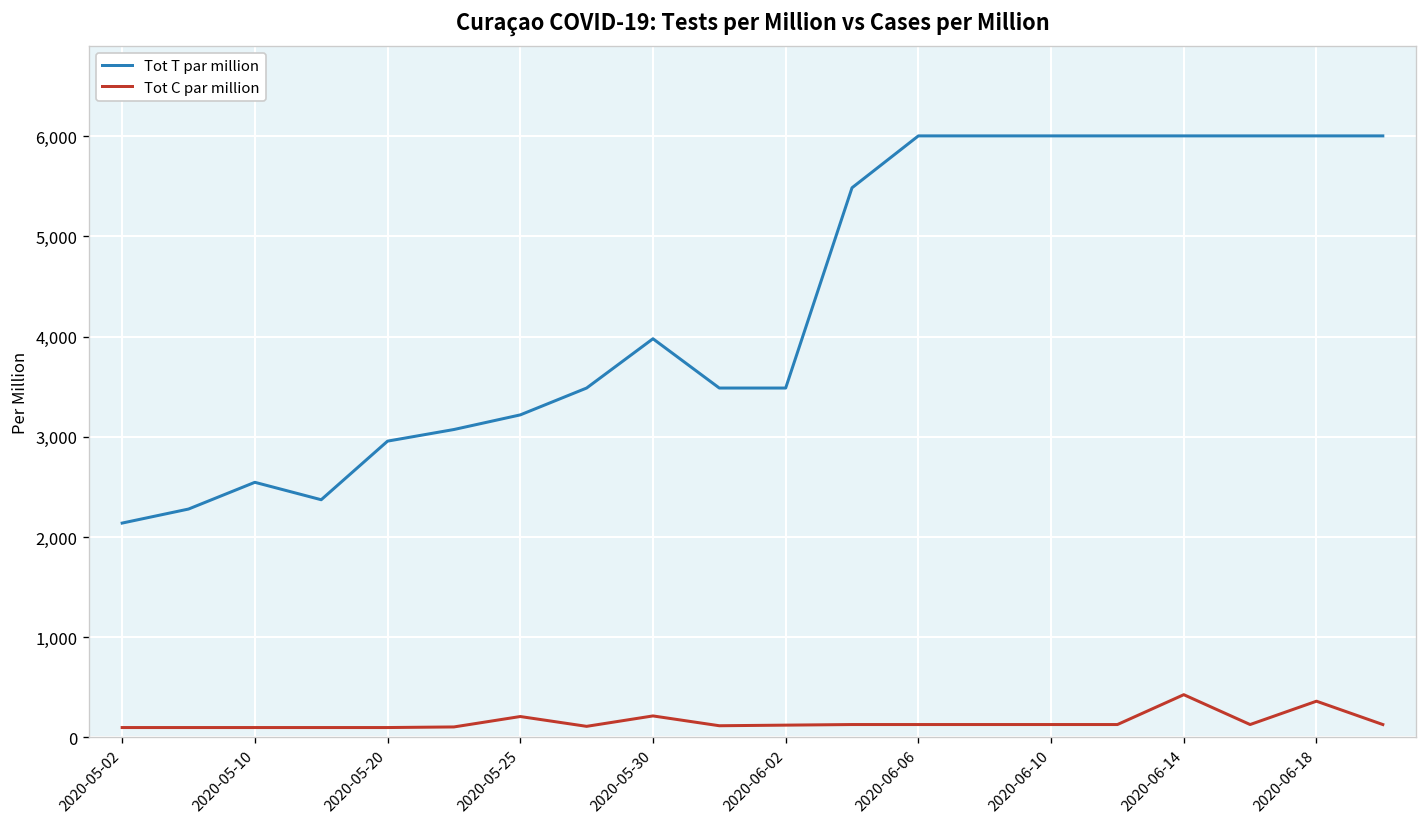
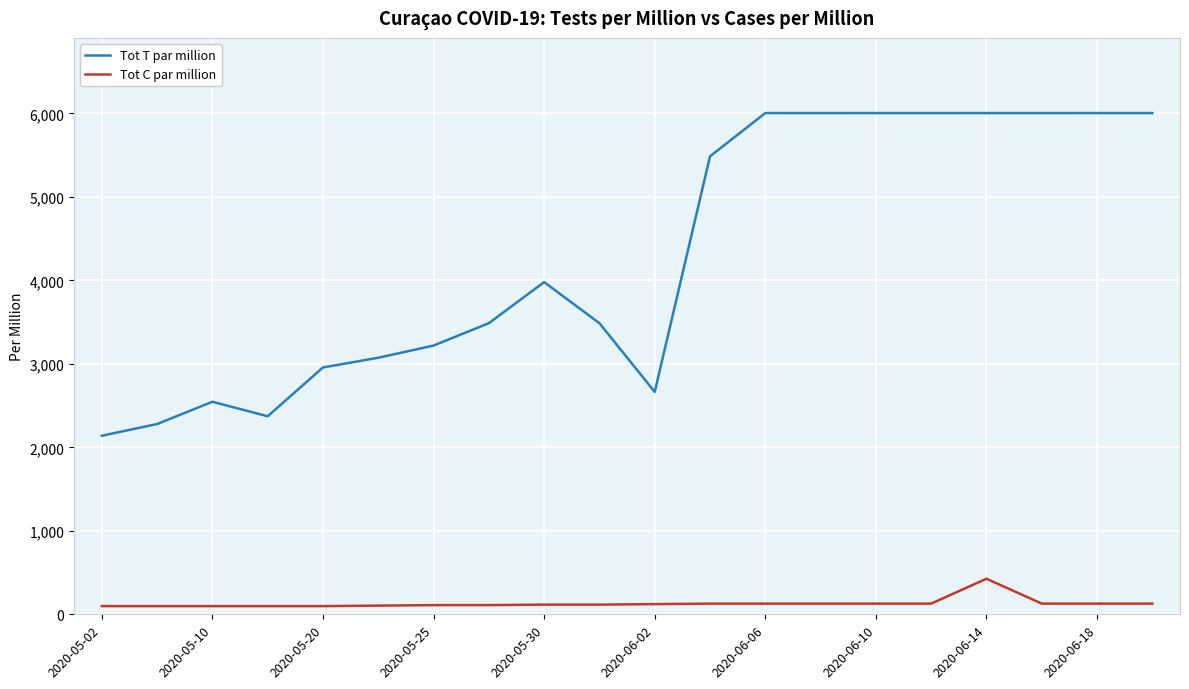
Tot C par million, 2020-05-25: 200 -> 100
Tot C par million, 2020-05-30: 200 -> 100
Tot T par million, 2020-06-02: 3,500 -> 2,700
Tot C par million, 2020-06-18: 400 -> 100
